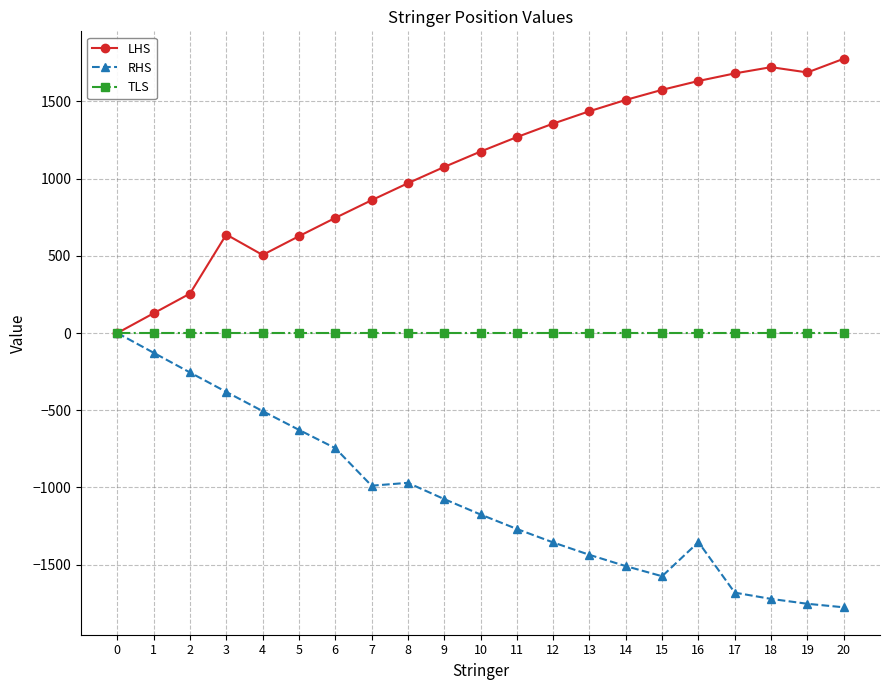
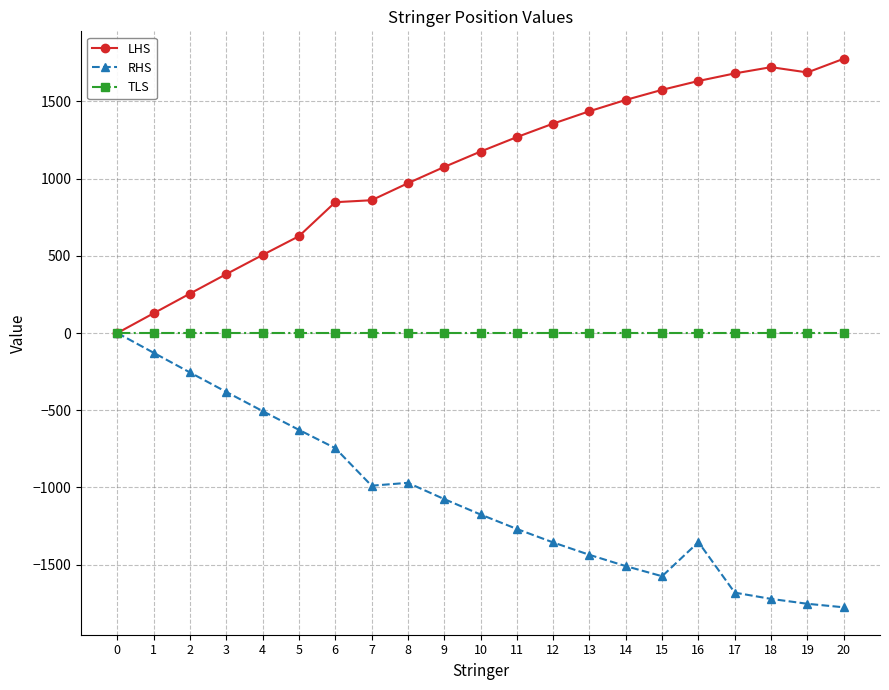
LHS, 3: 640 -> 380
LHS, 6: 750 -> 850
